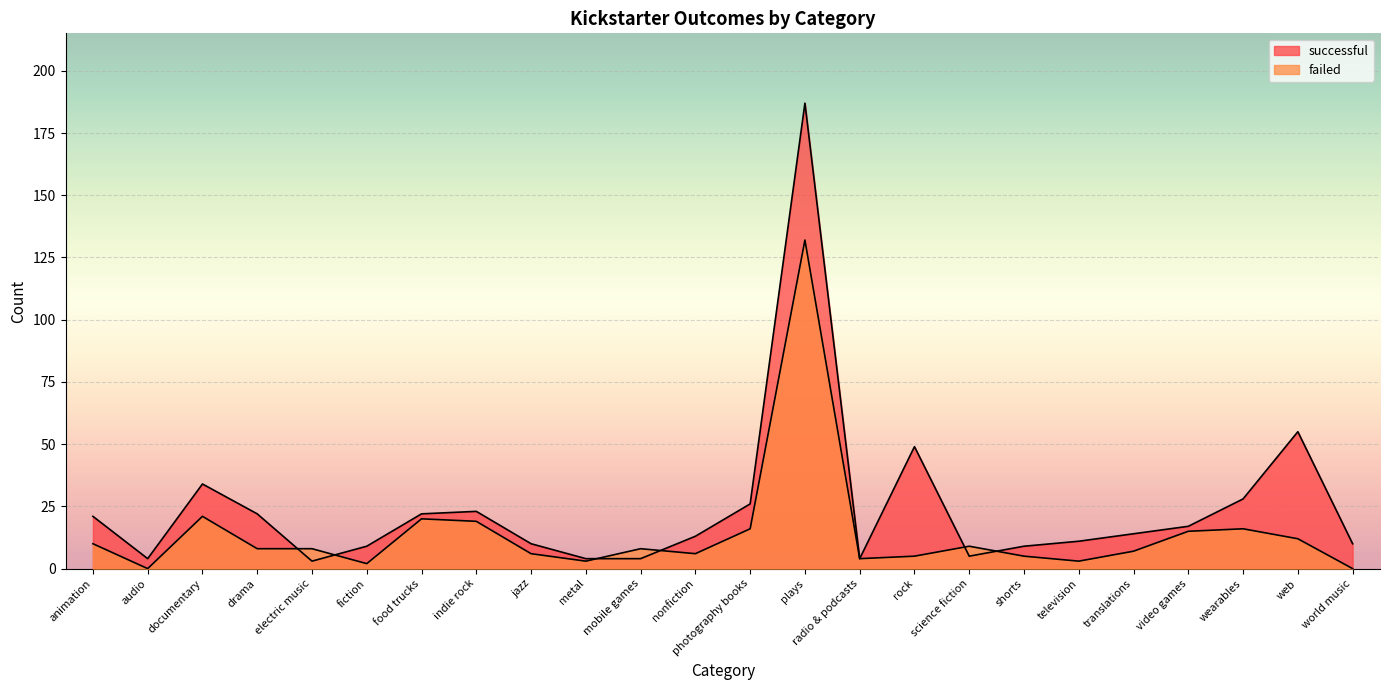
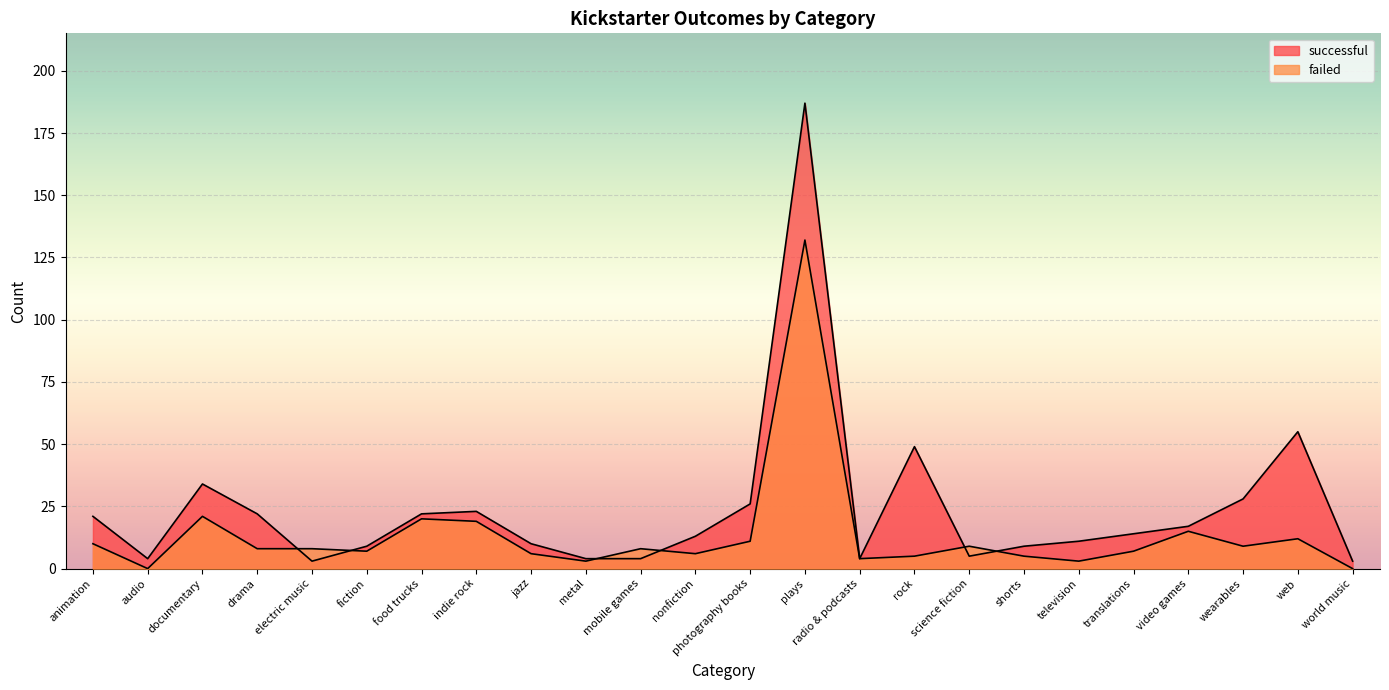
failed, fiction: 2 -> 7
failed, photography books: 16 -> 11
failed, wearables: 16 -> 9
successful, world music: 10 -> 3
